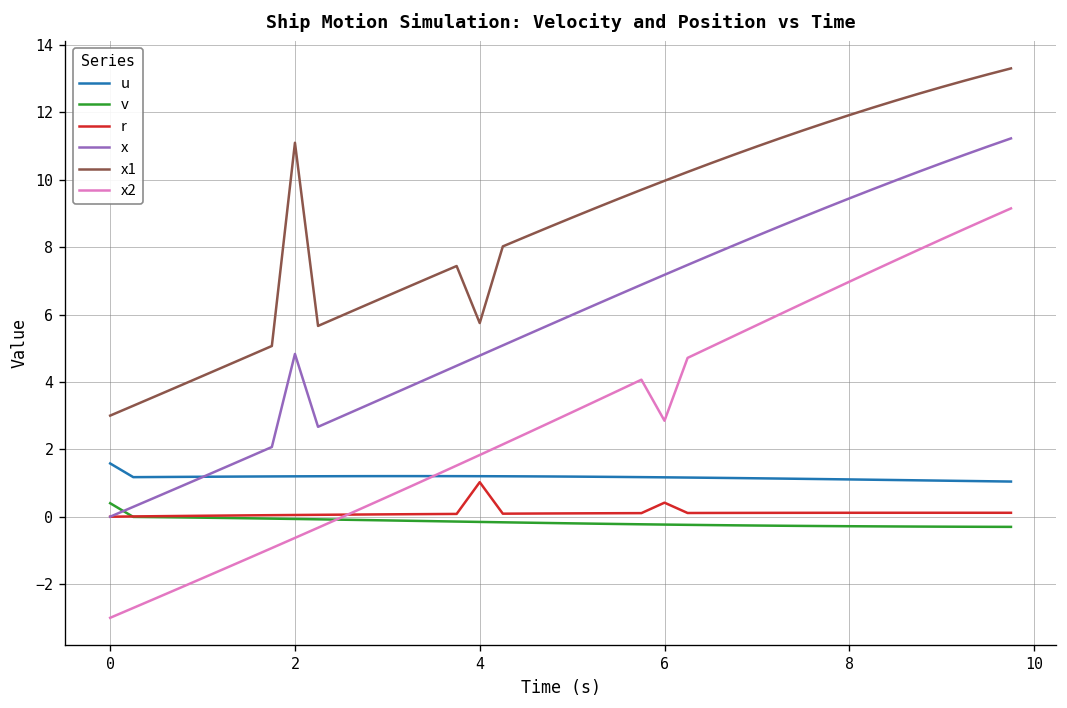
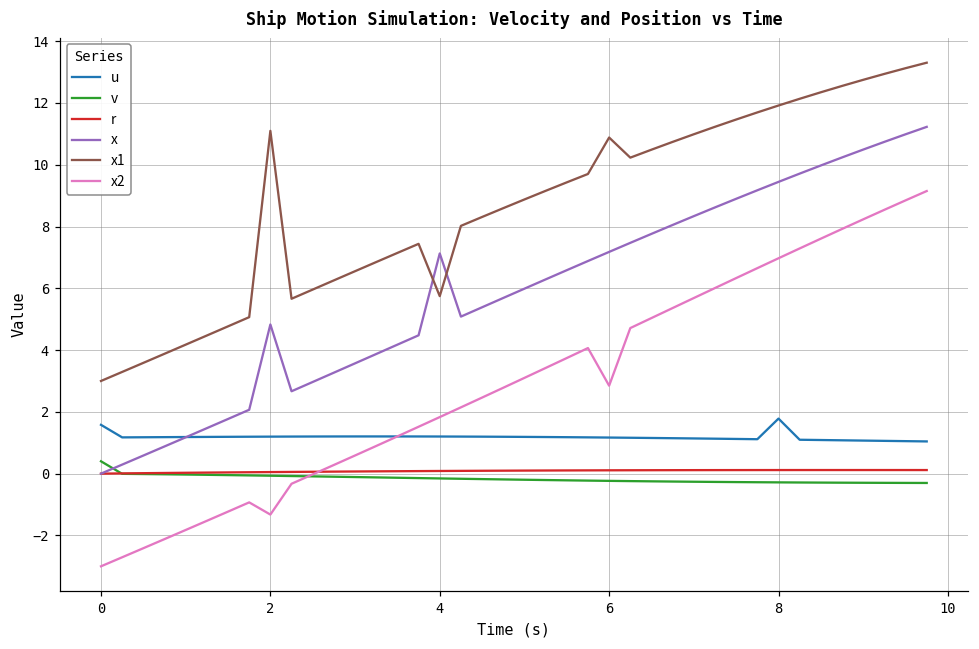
x2, 2: -0.6 -> -1.3
r, 4: 1.0 -> 0.1
x, 4: 4.8 -> 7.1
r, 6: 0.4 -> 0.1
x1, 6: 10.0 -> 10.9
u, 8: 1.1 -> 1.8
